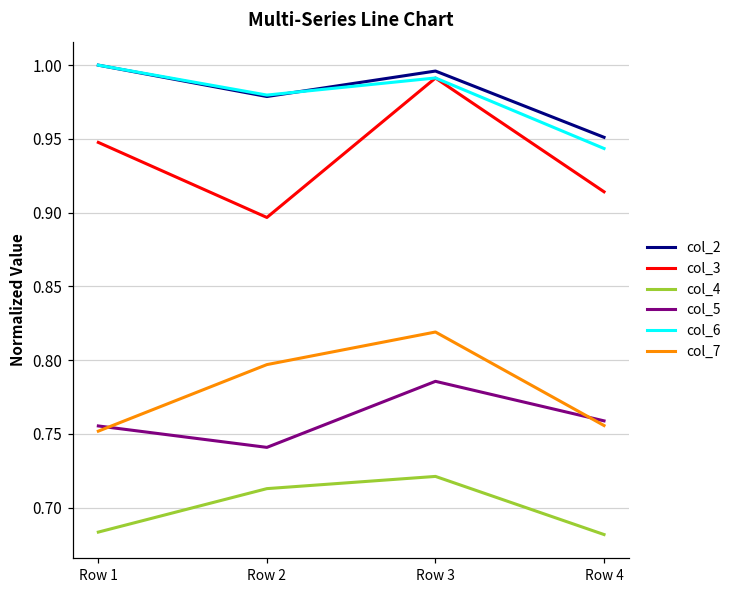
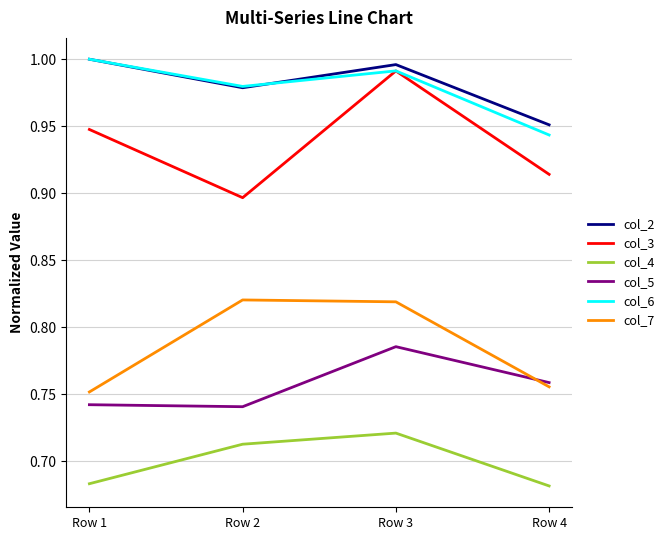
col_5, Row 1: 0.755 -> 0.742
col_7, Row 2: 0.797 -> 0.820
